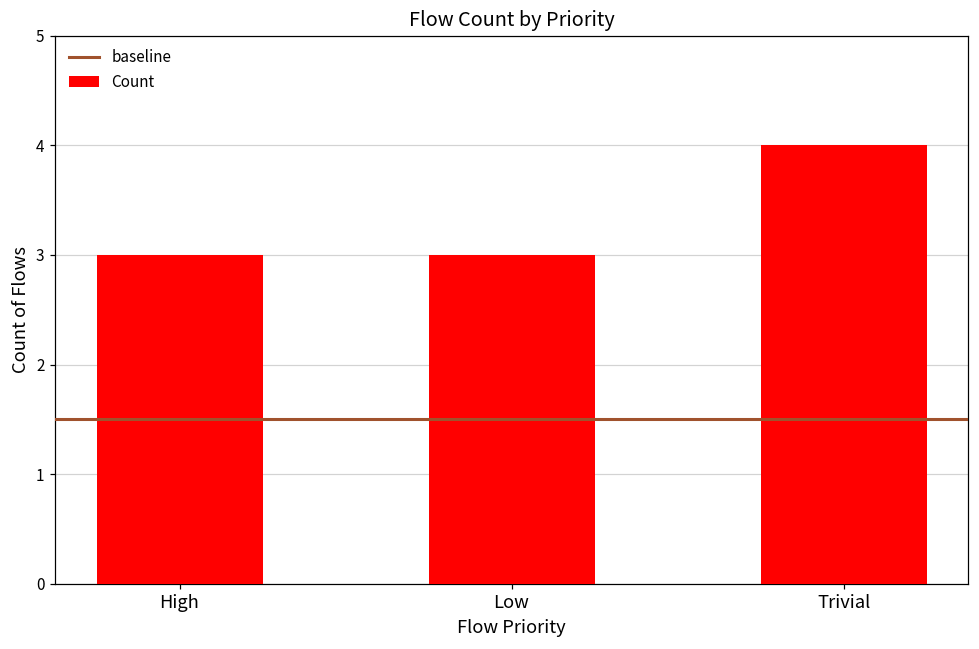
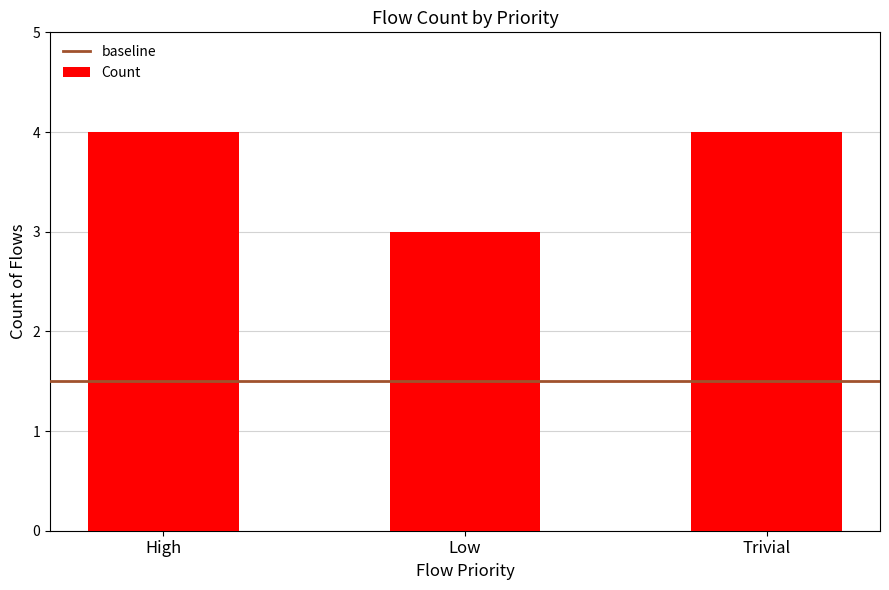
High: 3 -> 4
